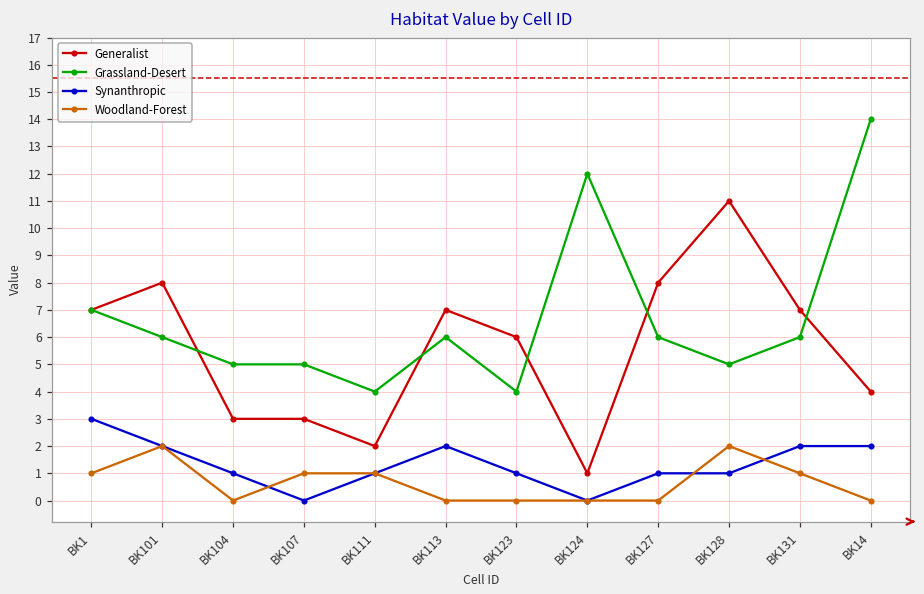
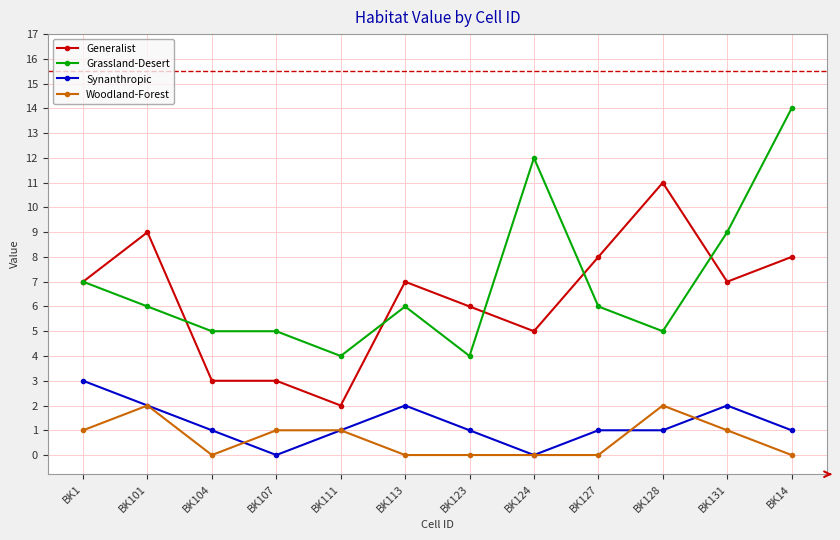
Generalist, BK101: 8 -> 9
Generalist, BK124: 1 -> 5
Grassland-Desert, BK131: 6 -> 9
Generalist, BK14: 4 -> 8
Synanthropic, BK14: 2 -> 1
